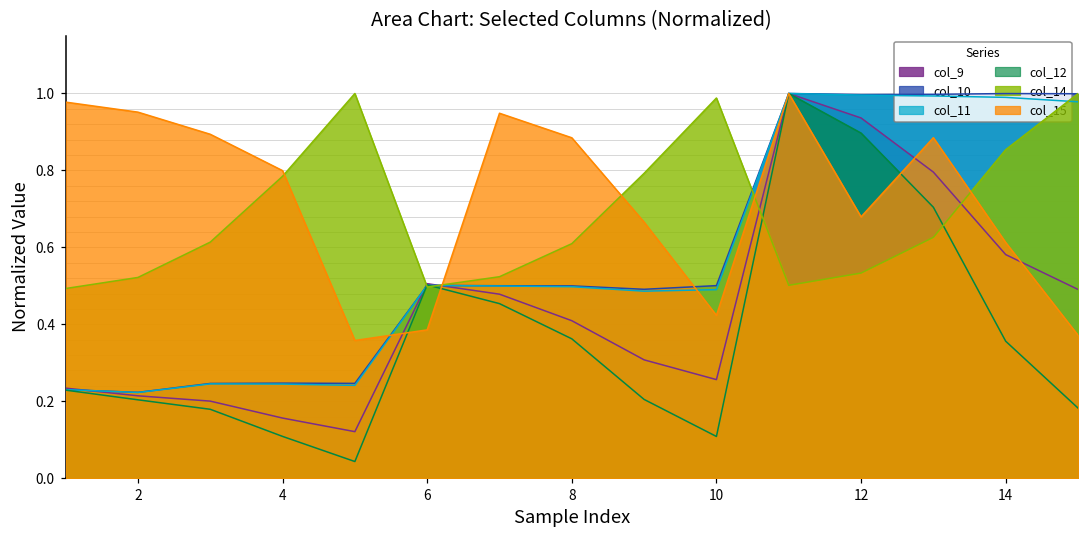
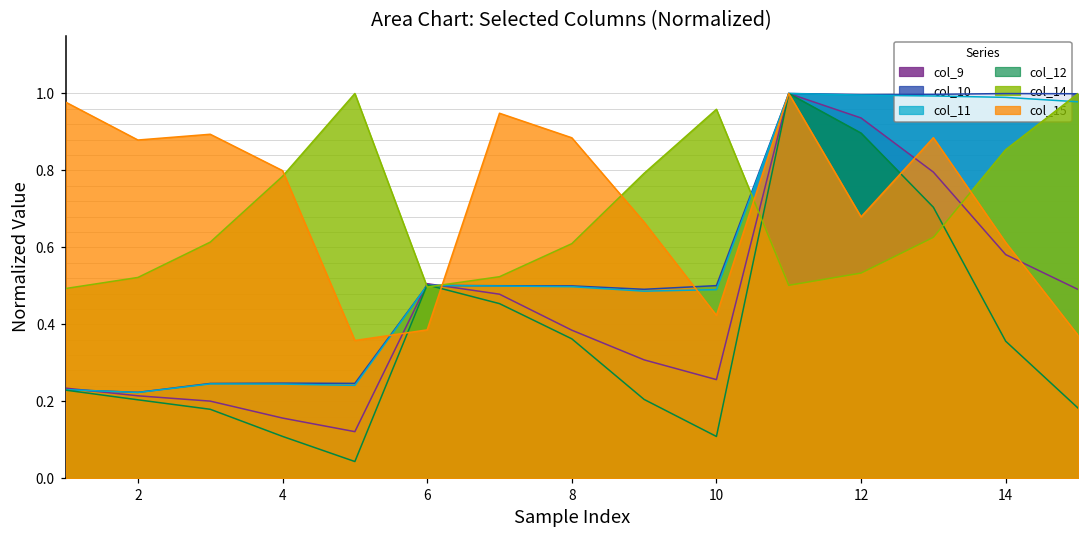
col_15, 2: 0.95 -> 0.88
col_9, 8: 0.41 -> 0.38
col_14, 10: 0.99 -> 0.96
